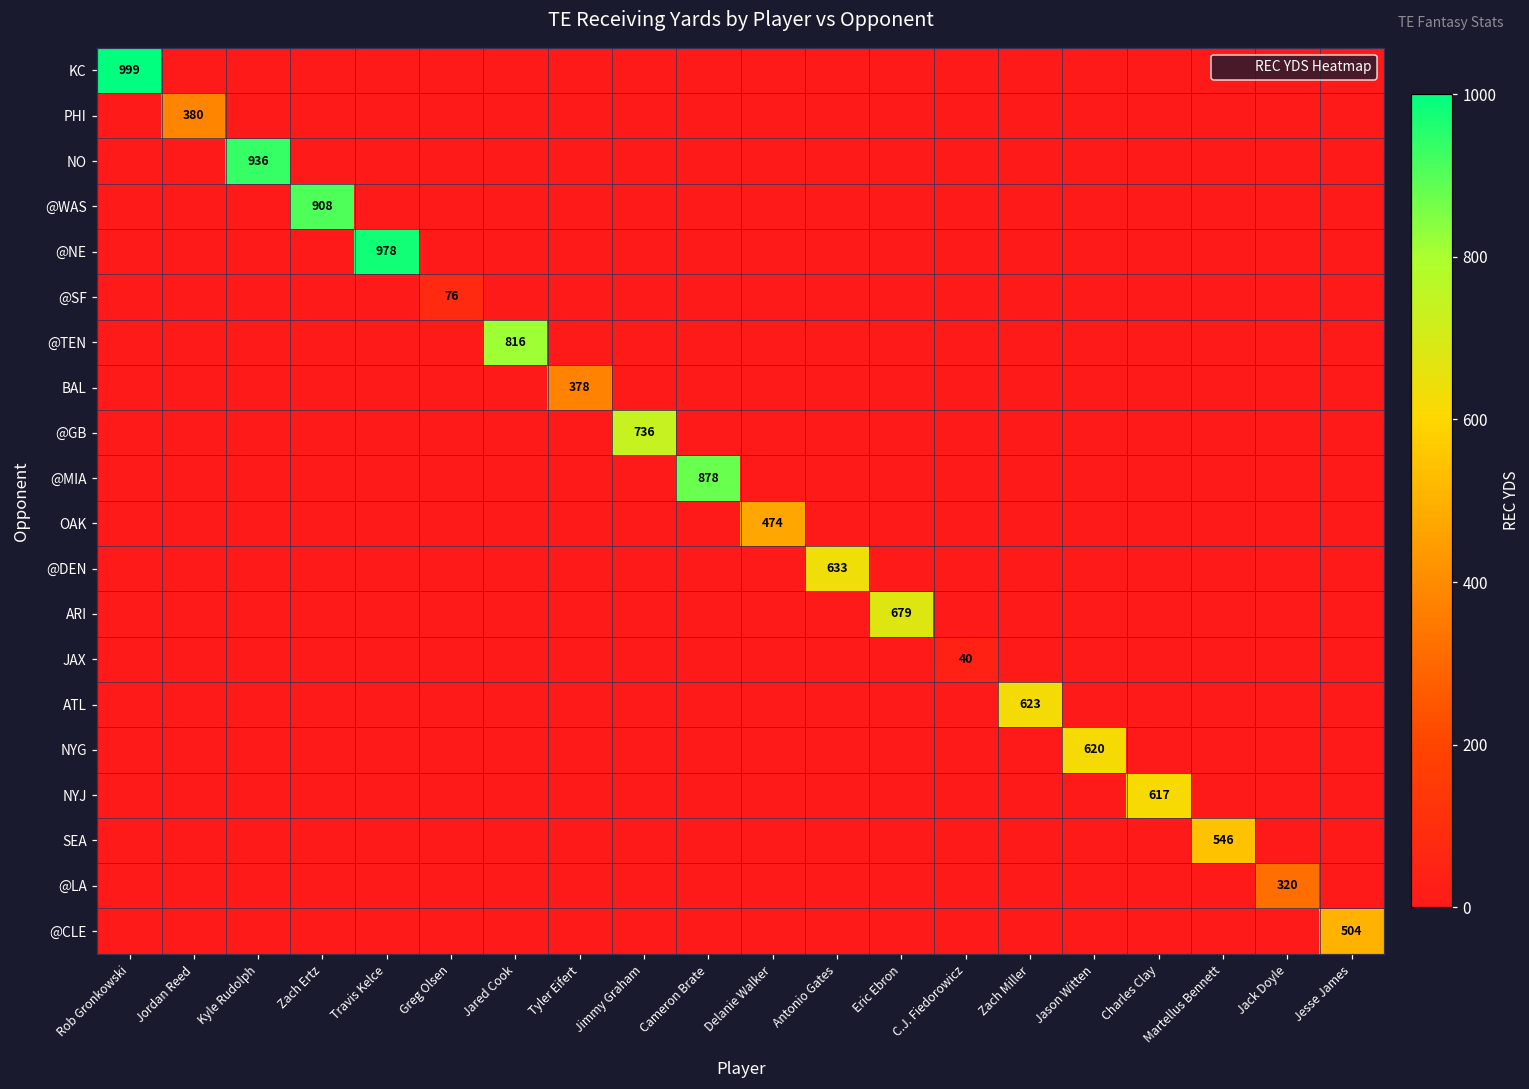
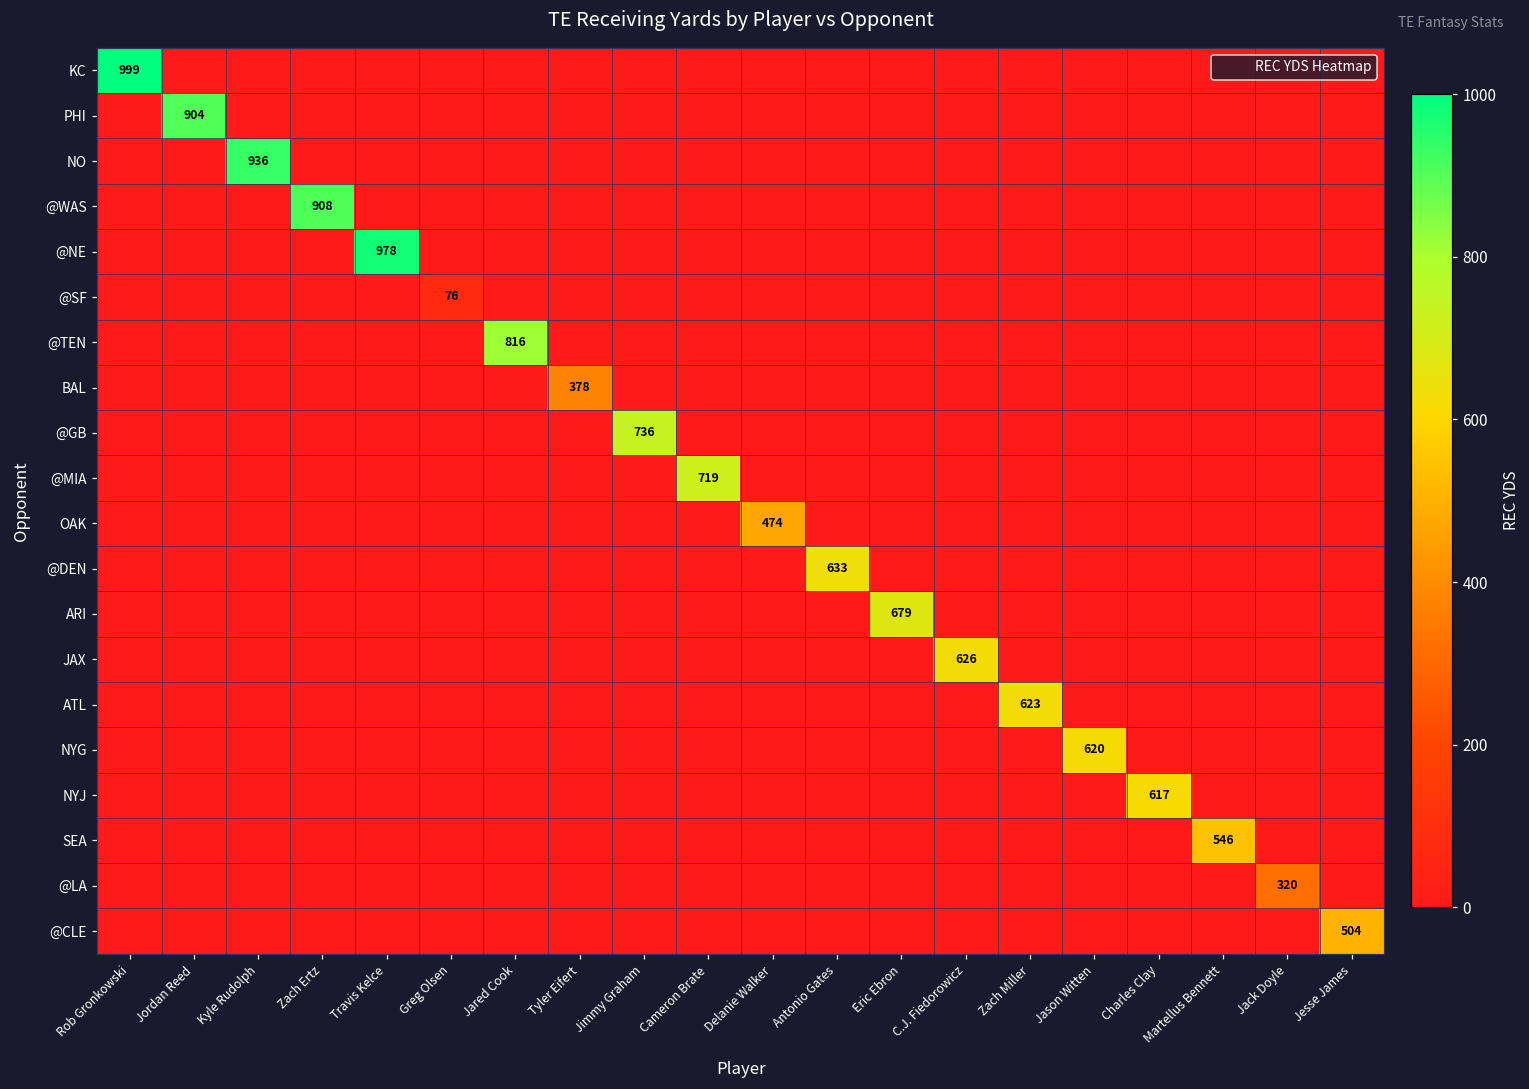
PHI, Jordan Reed: 380 -> 904
@MIA, Cameron Brate: 878 -> 719
JAX, C.J. Fiedorowicz: 40 -> 626
